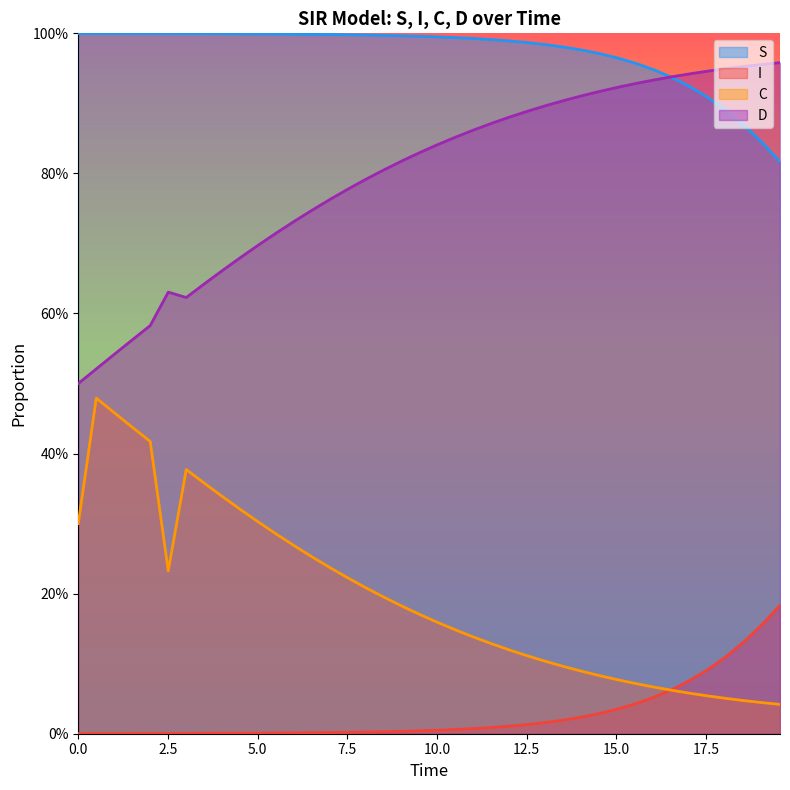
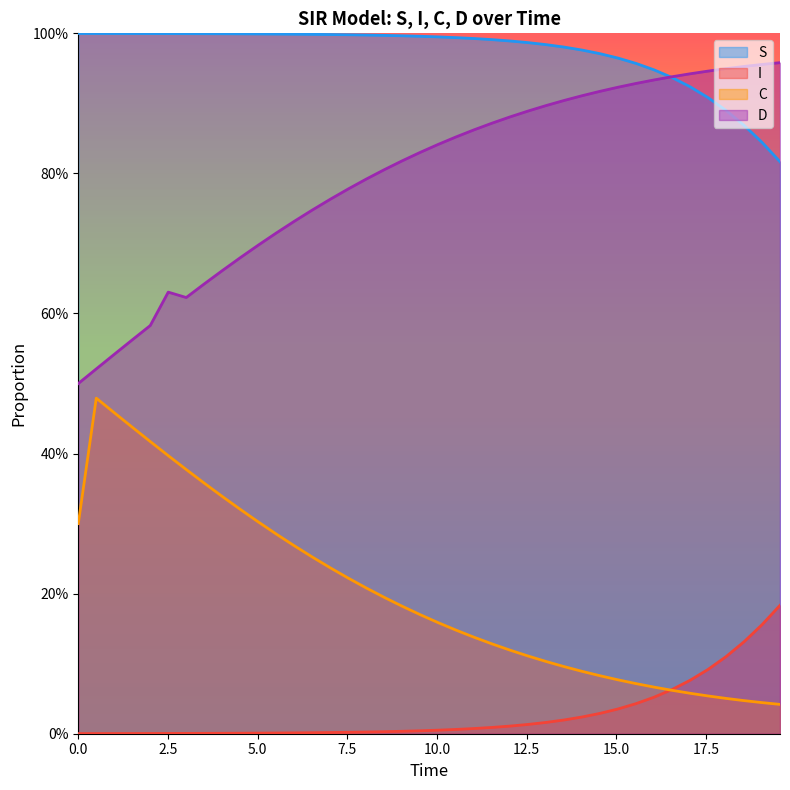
C, 2.5: 23% -> 40%
